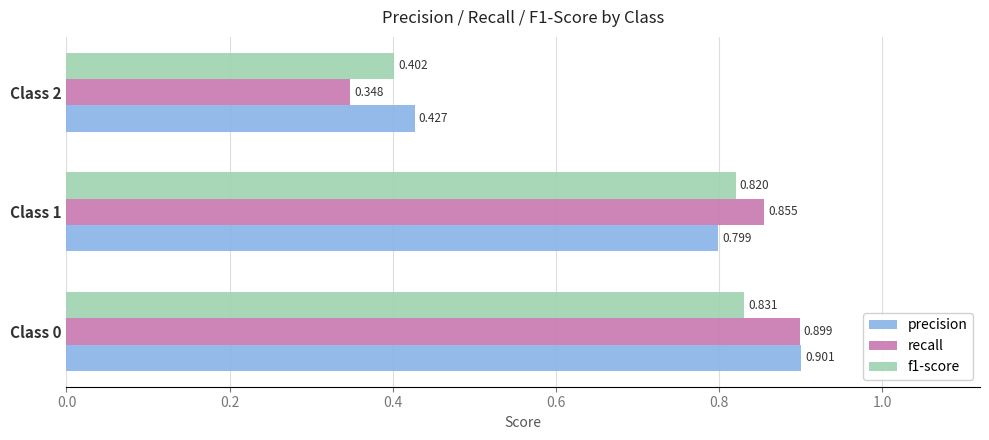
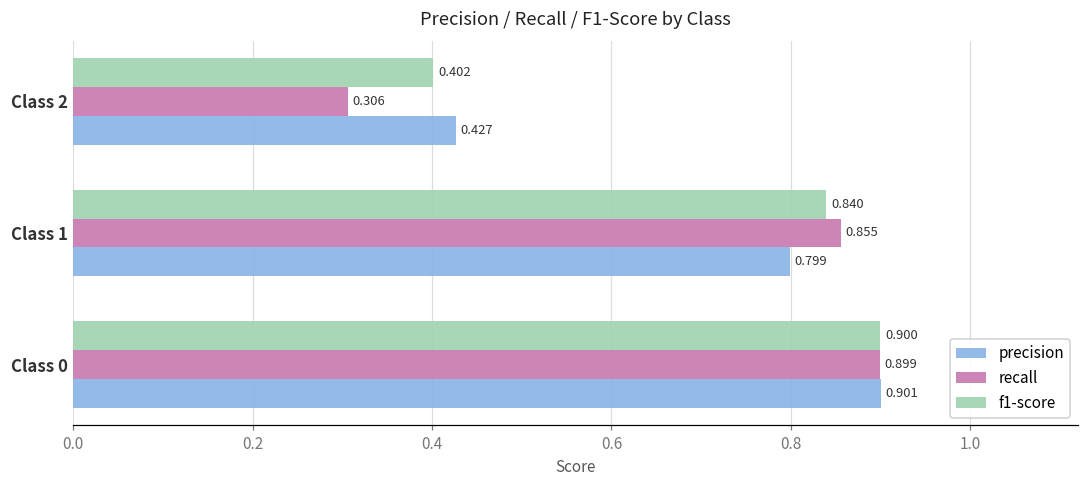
recall, Class 2: 0.348 -> 0.306
f1-score, Class 1: 0.820 -> 0.840
f1-score, Class 0: 0.831 -> 0.900
